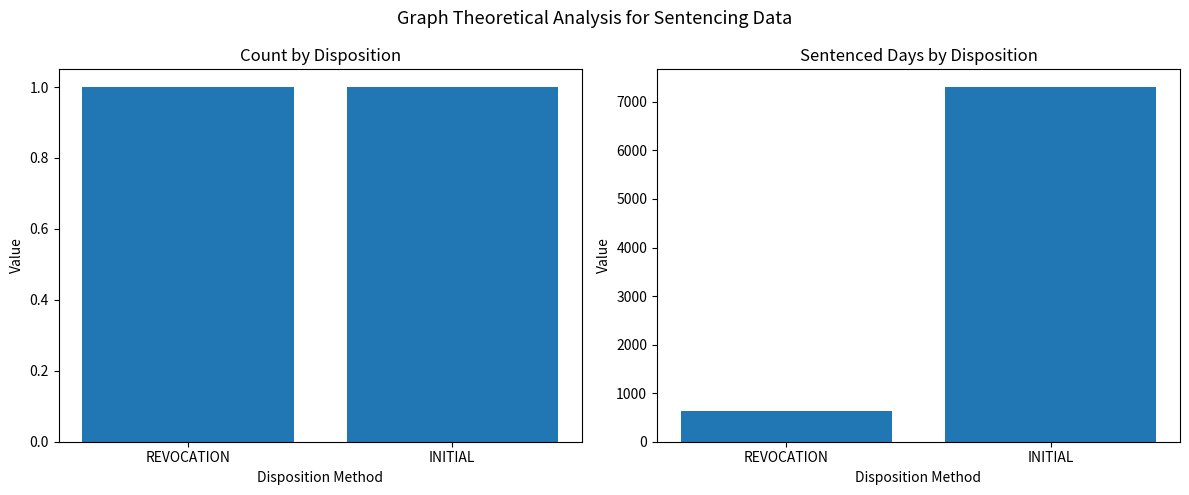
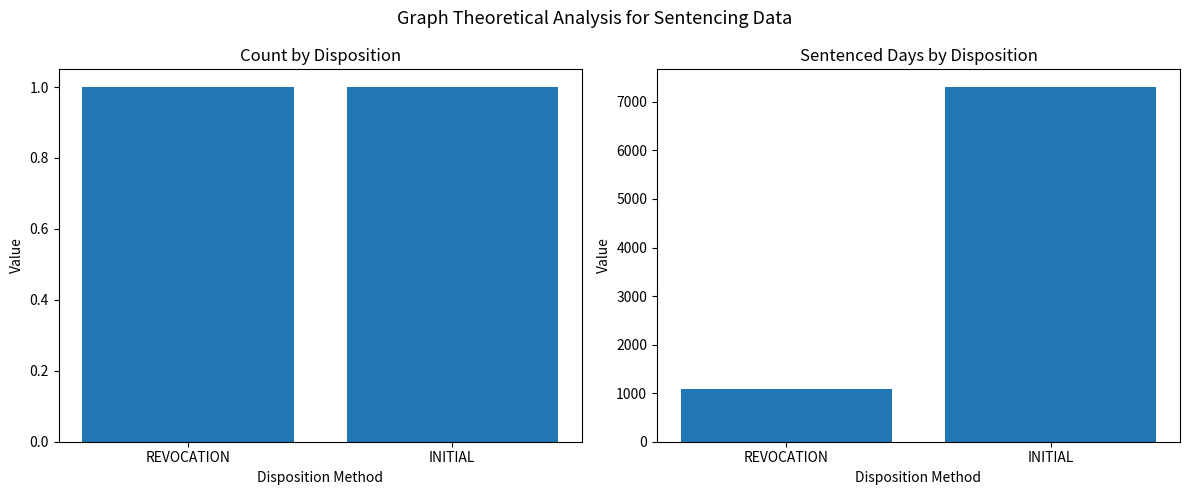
Sentenced Days by Disposition, REVOCATION: 600 -> 1100
